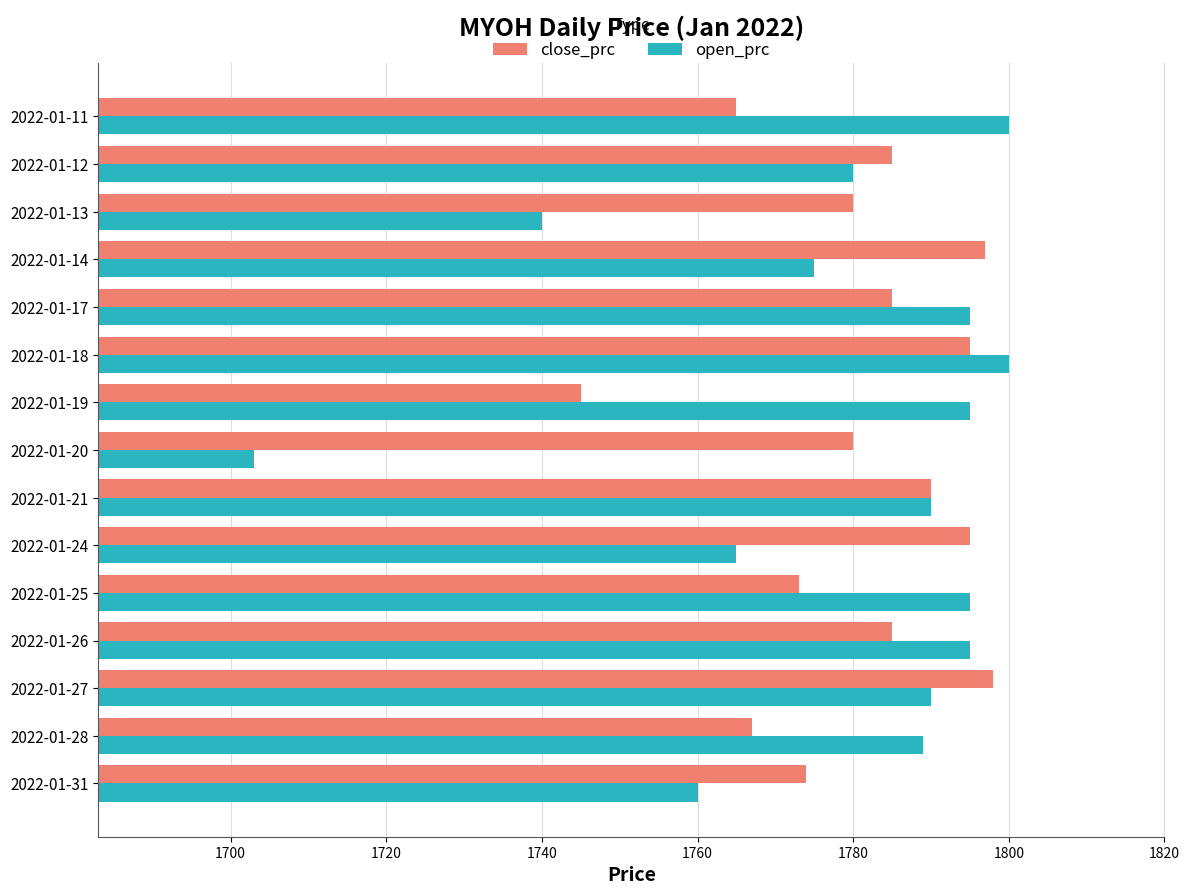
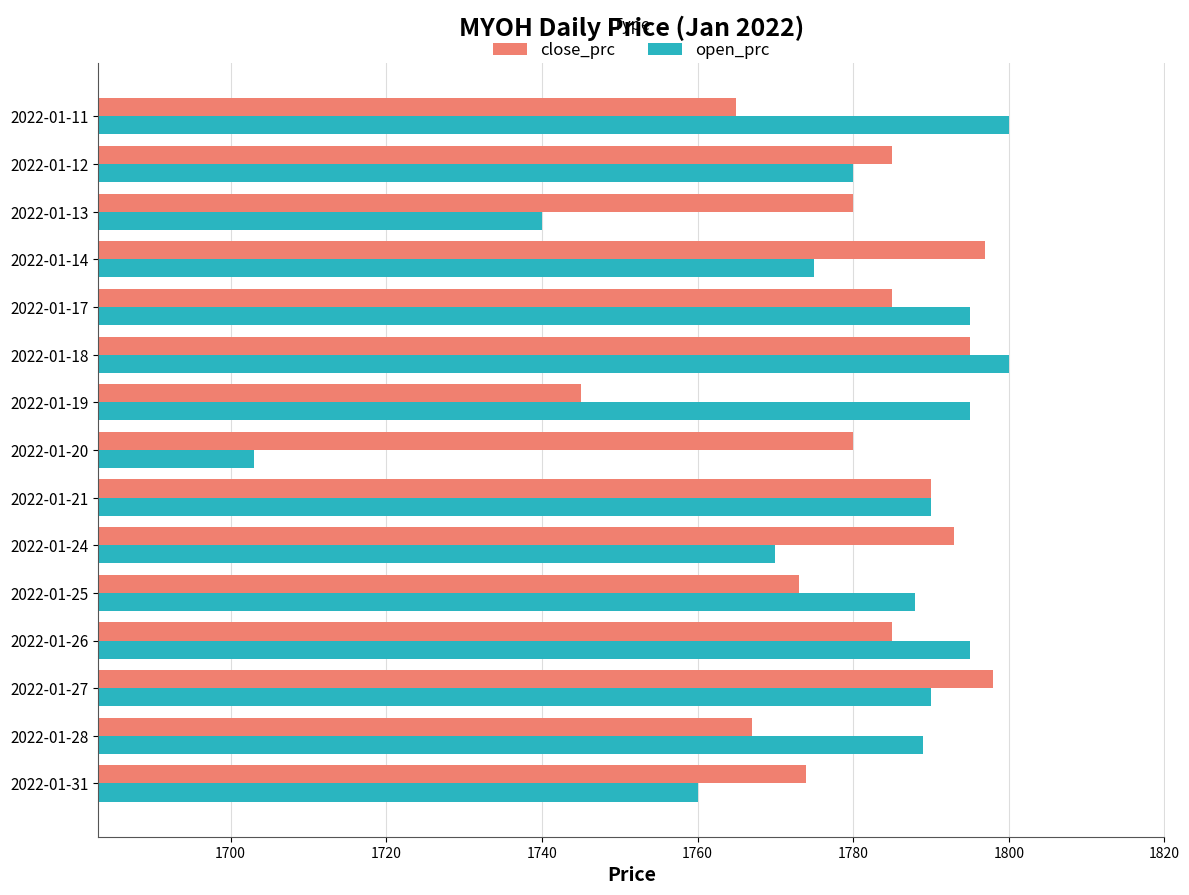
close_prc, 2022-01-24: 1795 -> 1793
open_prc, 2022-01-24: 1765 -> 1770
open_prc, 2022-01-25: 1795 -> 1788
